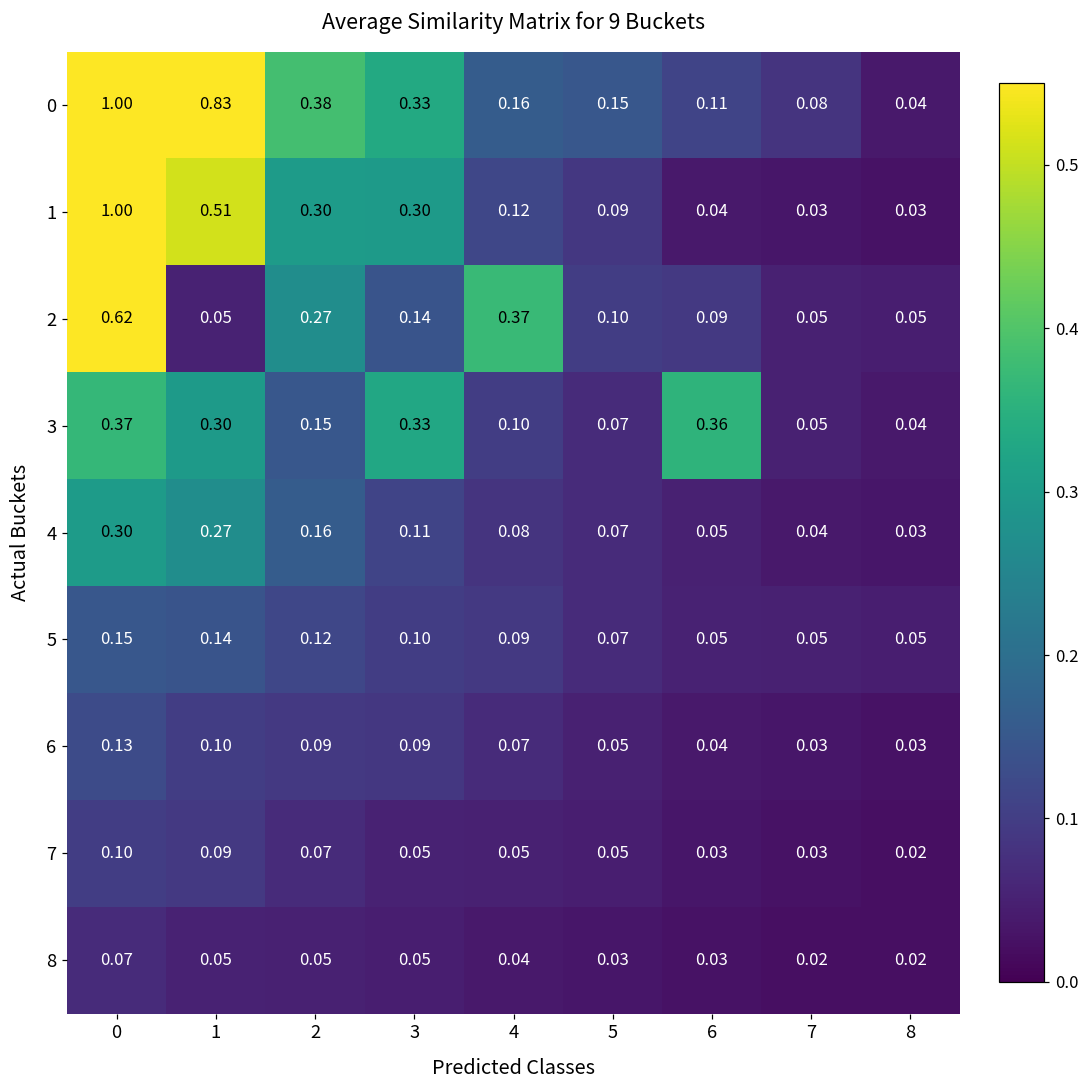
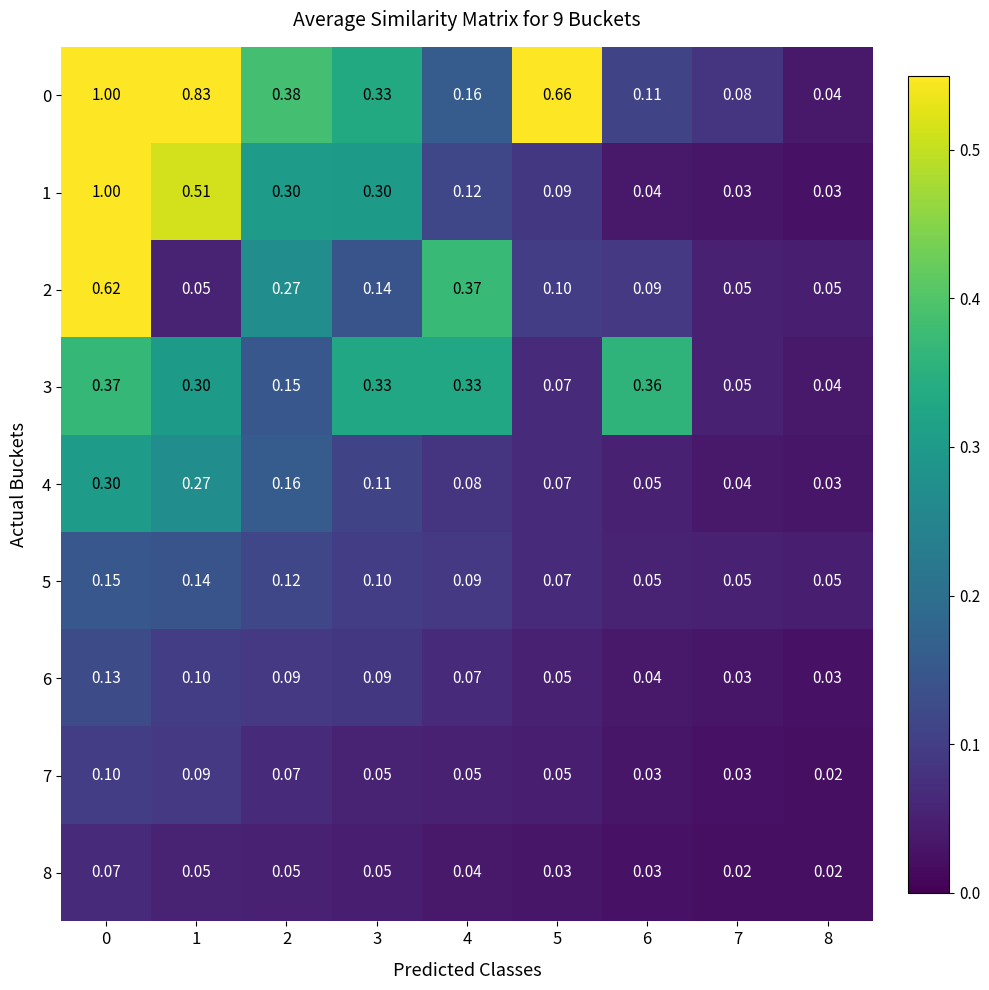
0, 5: 0.15 -> 0.66
3, 4: 0.10 -> 0.33
